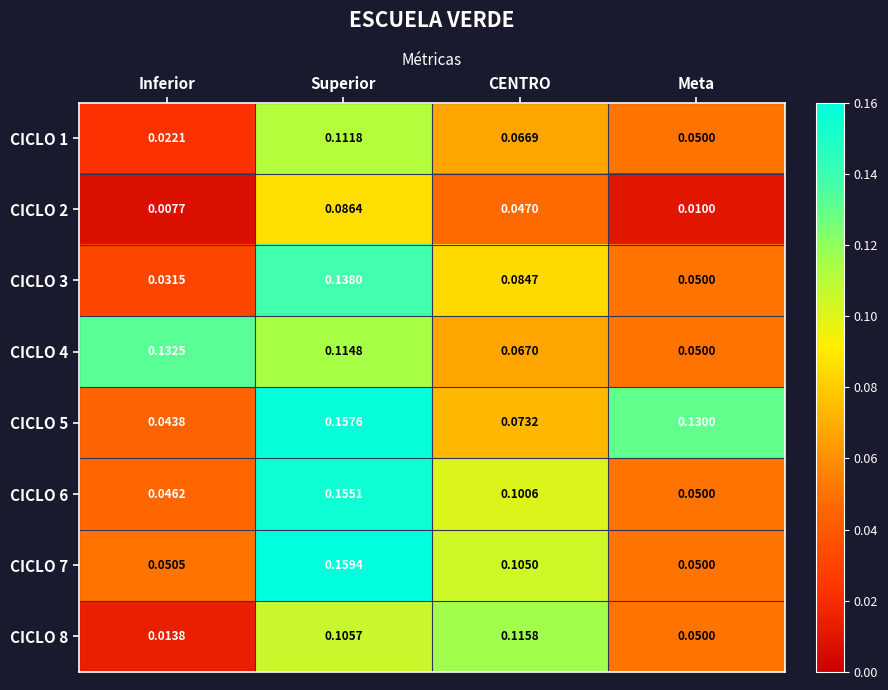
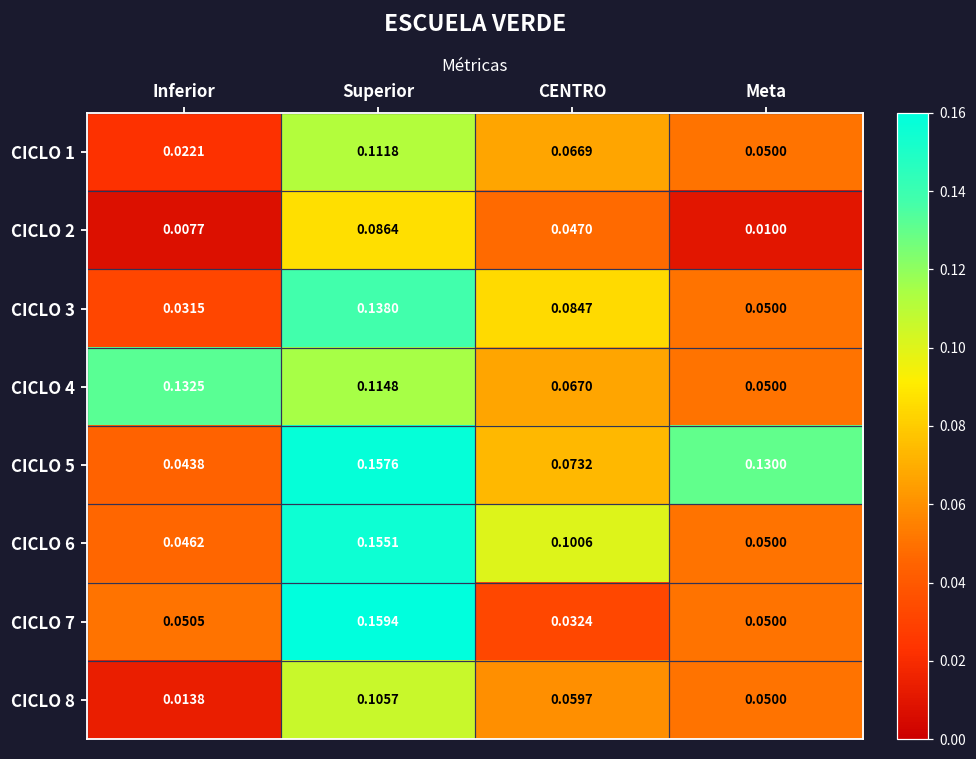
CICLO 7, CENTRO: 0.1050 -> 0.0324
CICLO 8, CENTRO: 0.1158 -> 0.0597
